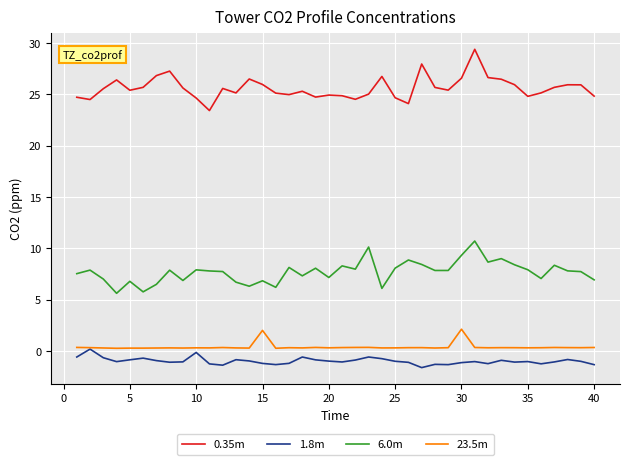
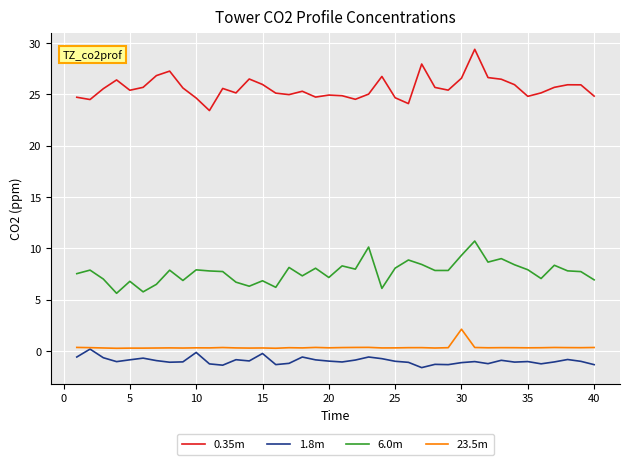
1.8m, 15: -1.2 -> -0.3
23.5m, 15: 2.0 -> 0.3
